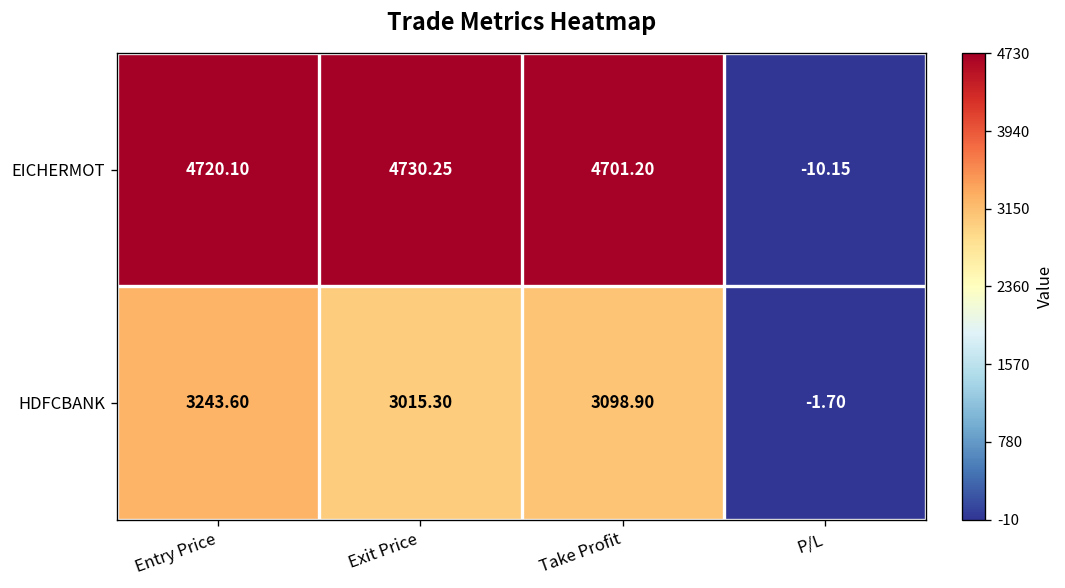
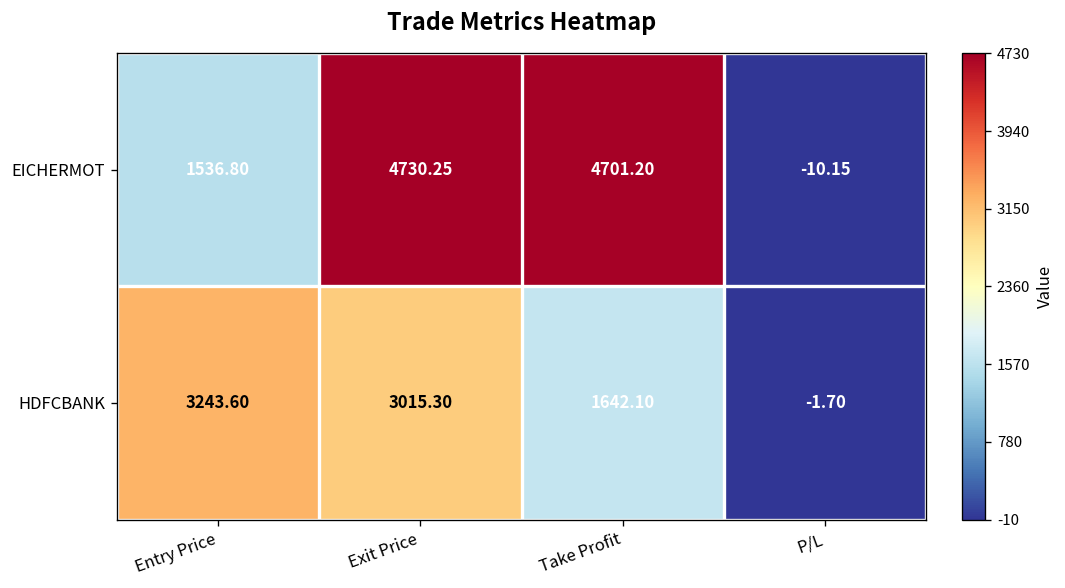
EICHERMOT, Entry Price: 4720.10 -> 1536.80
HDFCBANK, Take Profit: 3098.90 -> 1642.10
